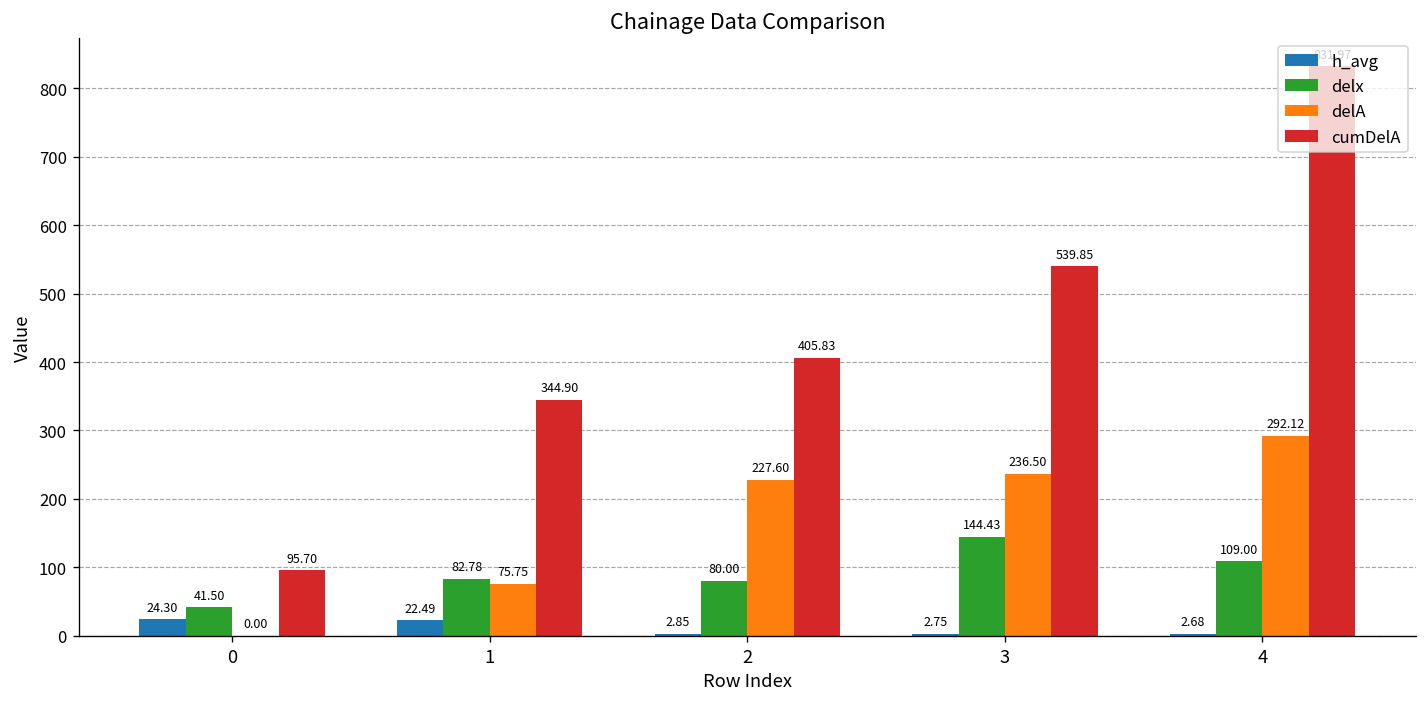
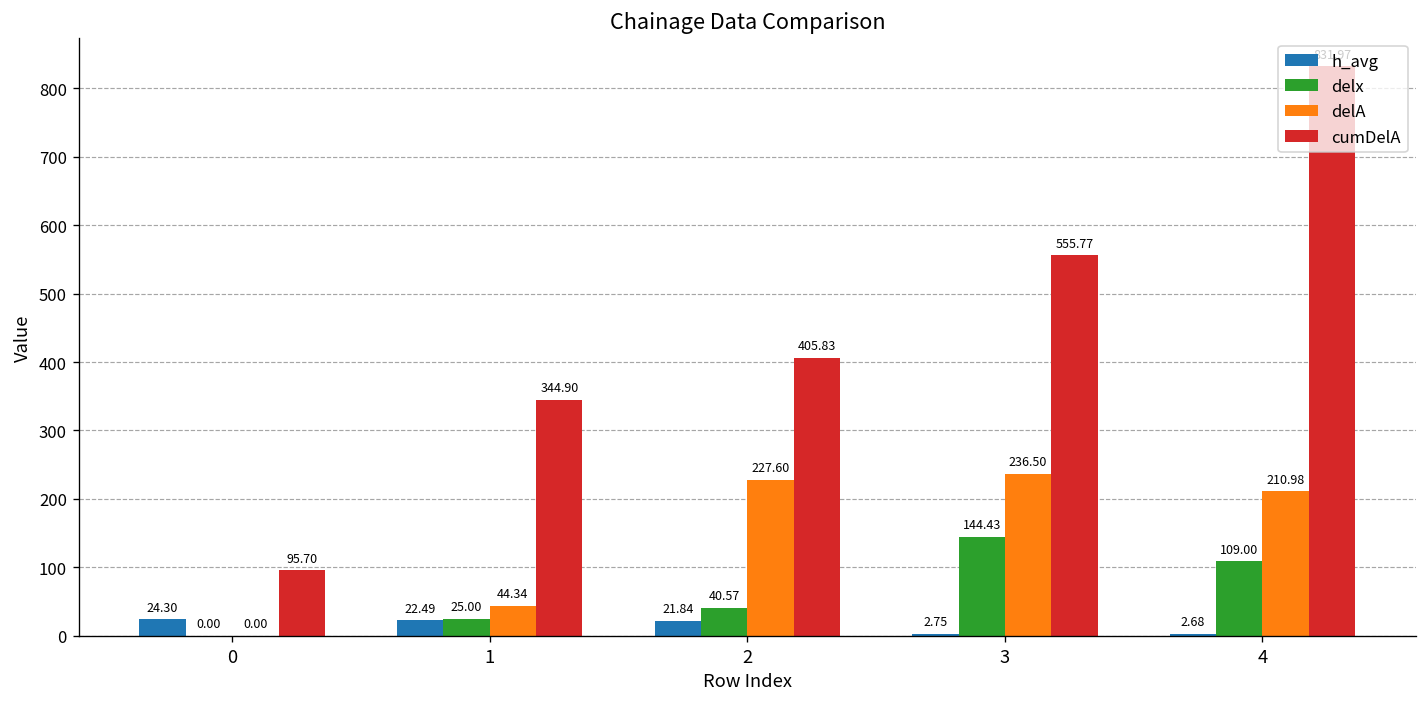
delx, 0: 41.50 -> 0.00
delx, 1: 82.78 -> 25.00
delA, 1: 75.75 -> 44.34
h_avg, 2: 2.85 -> 21.84
delx, 2: 80.00 -> 40.57
cumDelA, 3: 539.85 -> 555.77
delA, 4: 292.12 -> 210.98
